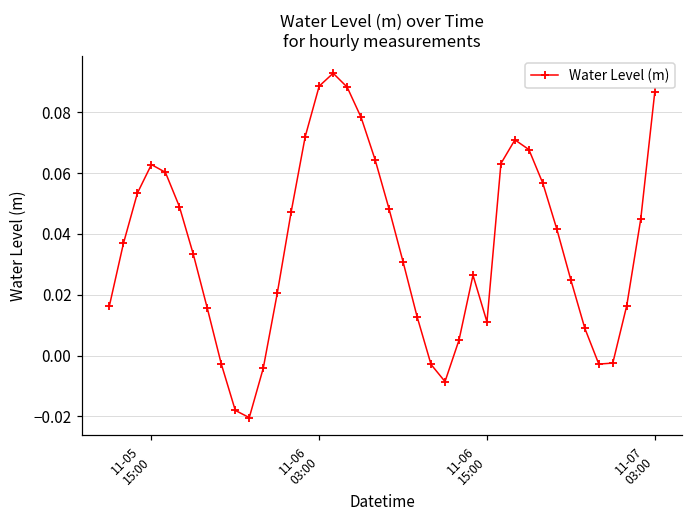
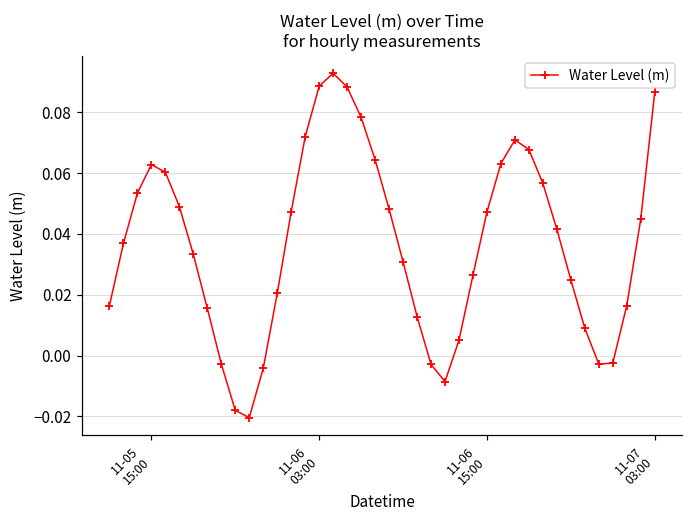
11-06 15:00: 0.011 -> 0.047
